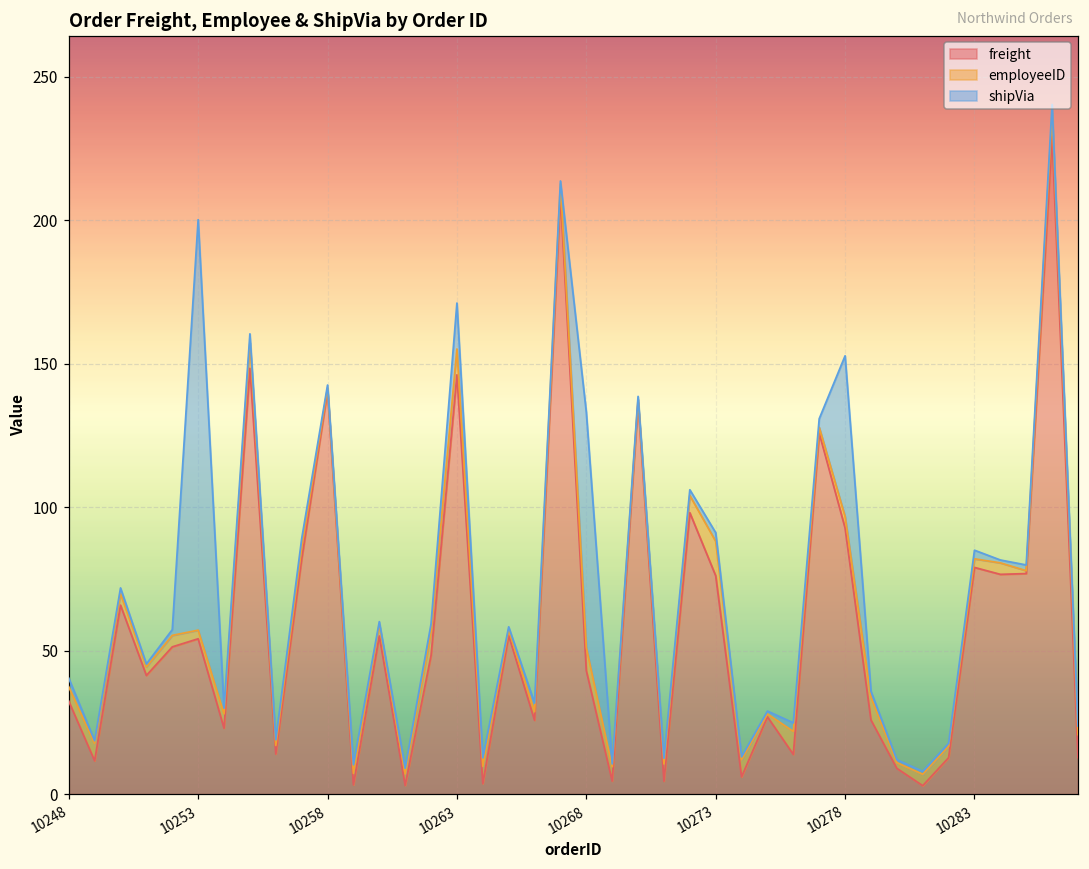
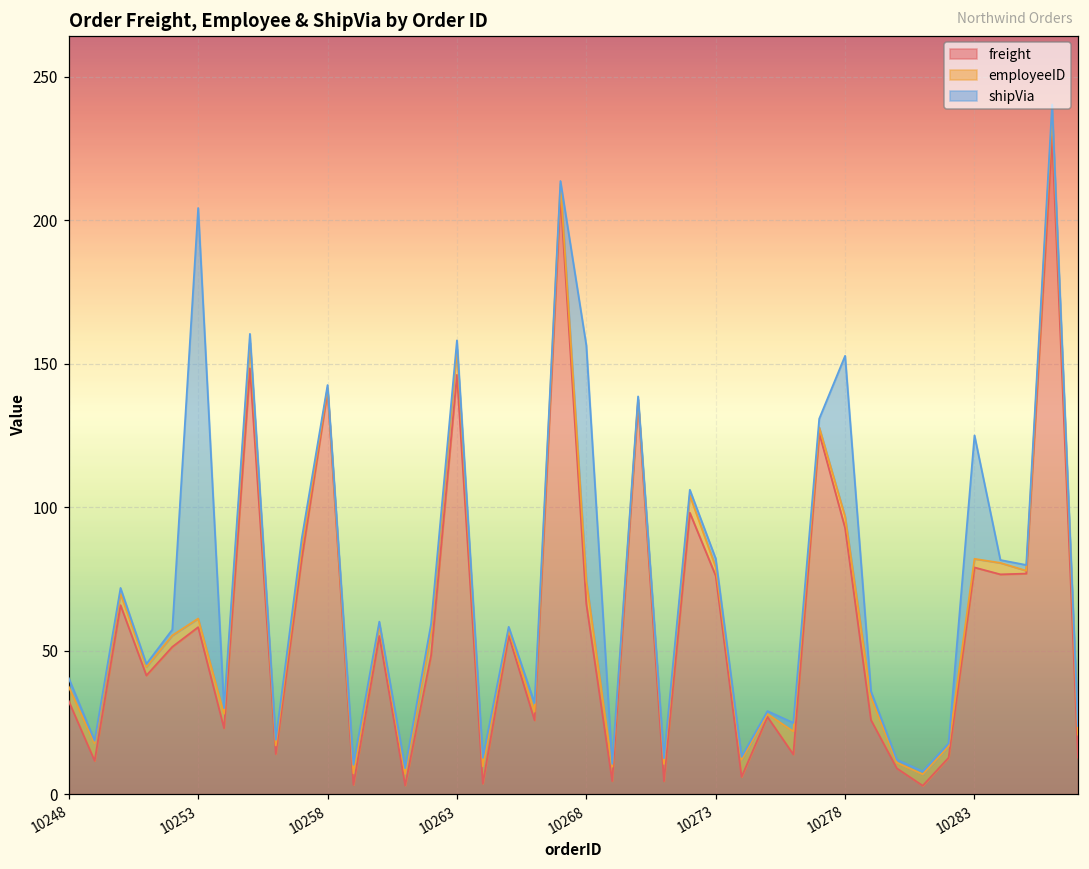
freight, 10253: 54 -> 58
shipVia, 10263: 16 -> 3
freight, 10268: 43 -> 66
employeeID, 10273: 12 -> 3
shipVia, 10283: 3 -> 43
